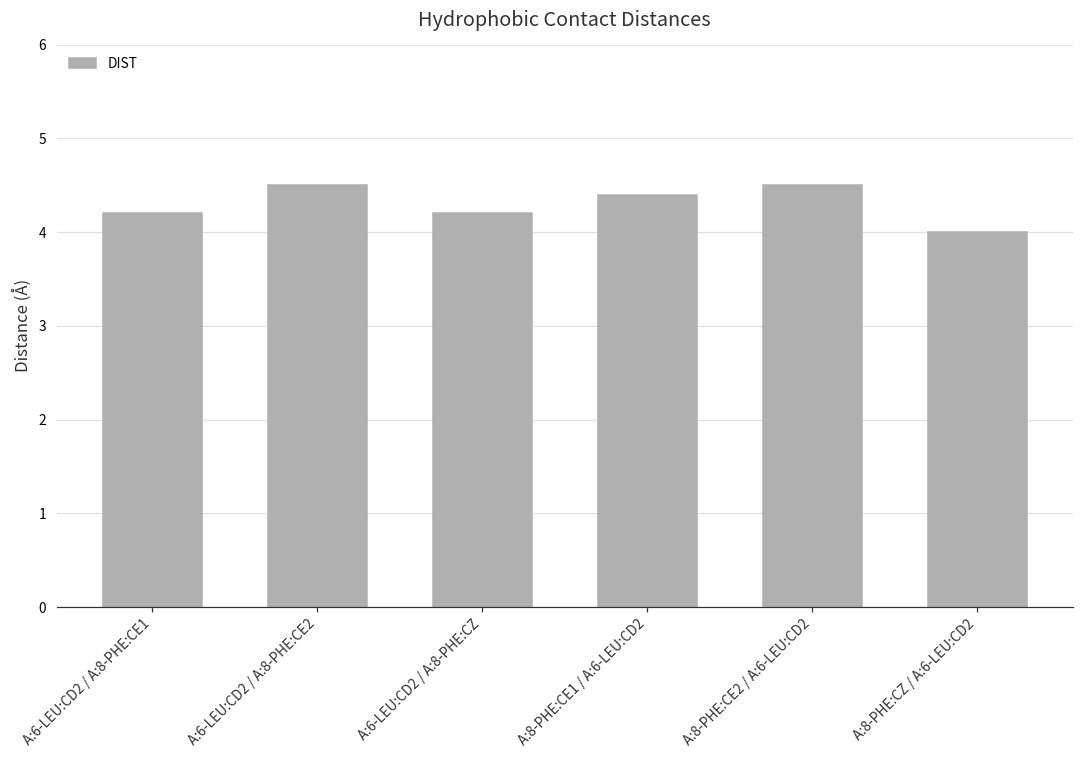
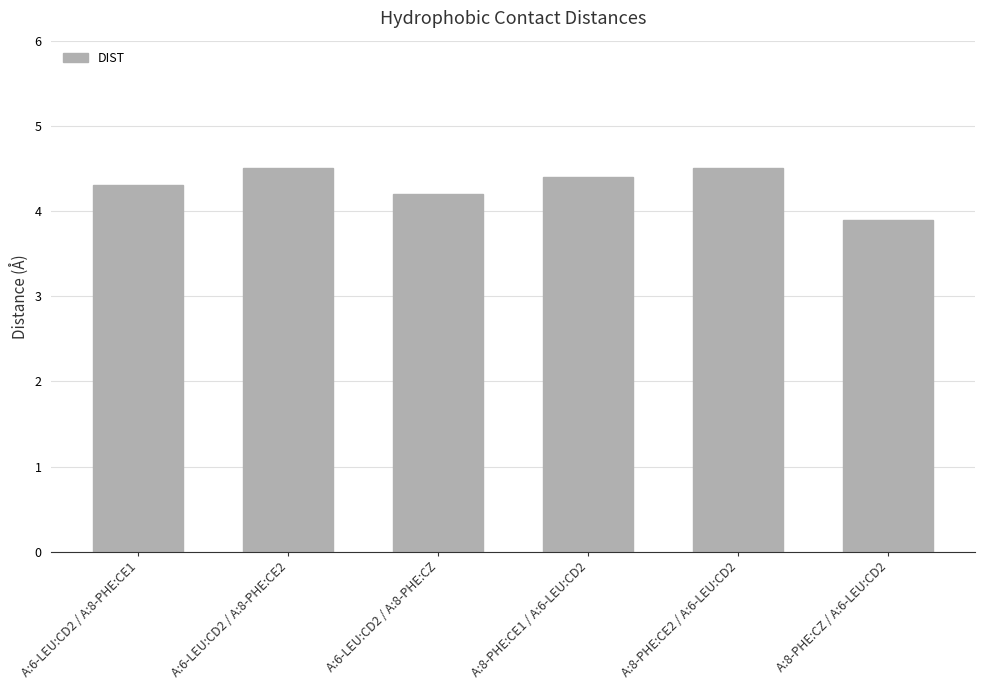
A:6-LEU:CD2 / A:8-PHE:CE1: 4.2 -> 4.3
A:8-PHE:CZ / A:6-LEU:CD2: 4.0 -> 3.9
